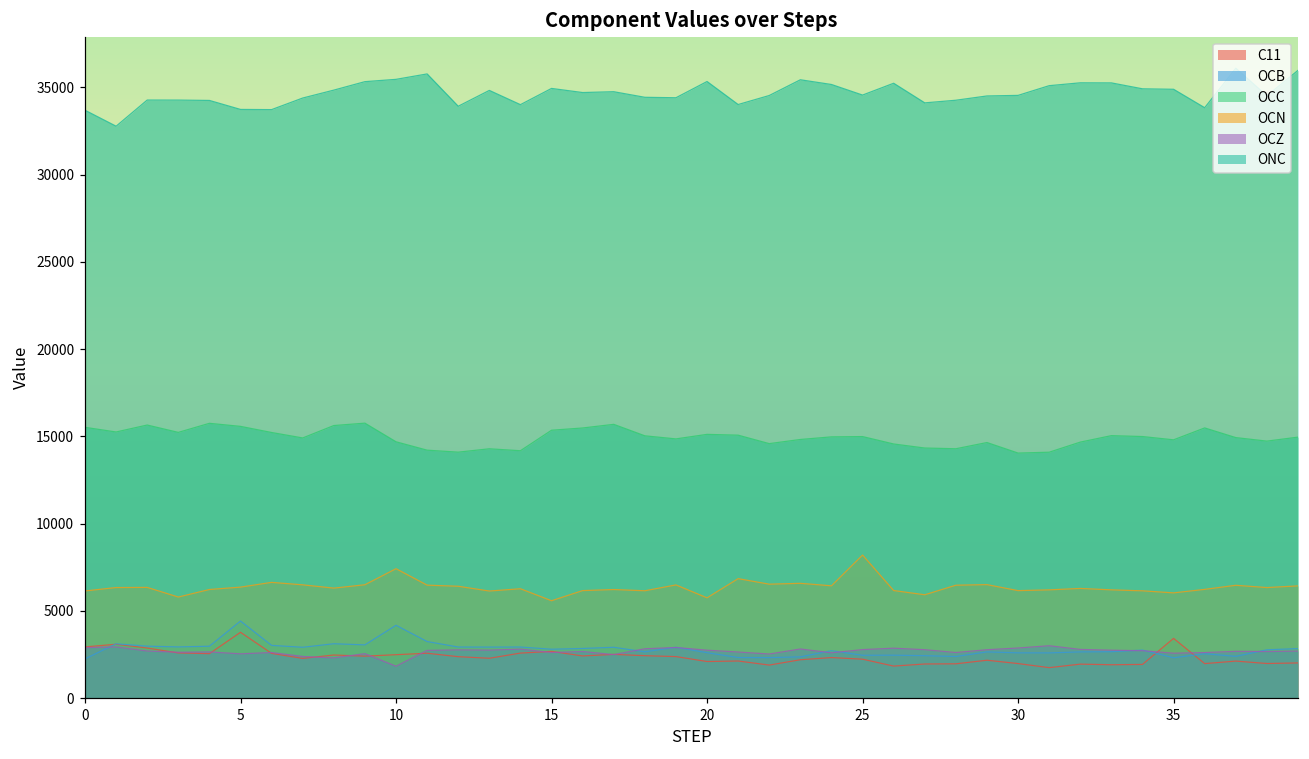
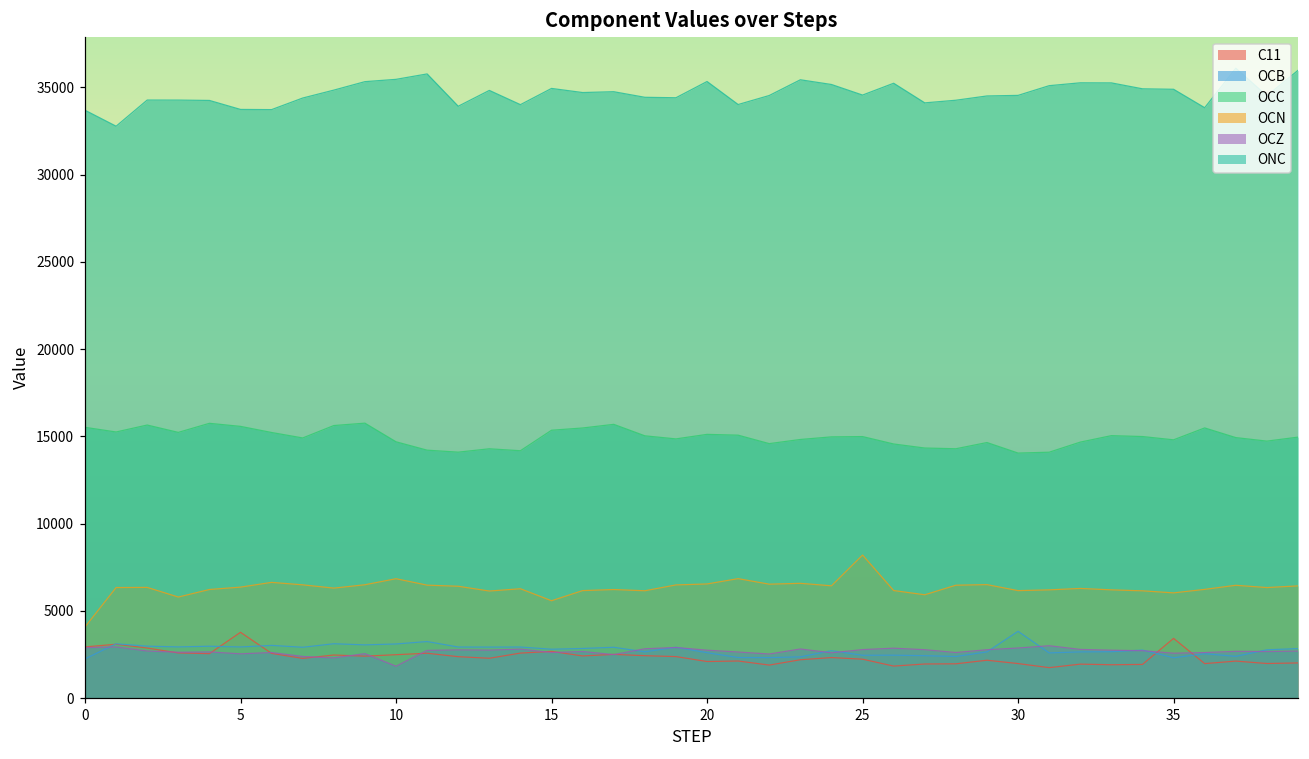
OCN, 0: 6100 -> 4100
OCB, 5: 4400 -> 2900
OCB, 10: 4200 -> 3100
OCN, 10: 7400 -> 6800
OCN, 20: 5700 -> 6500
OCB, 30: 2600 -> 3800
